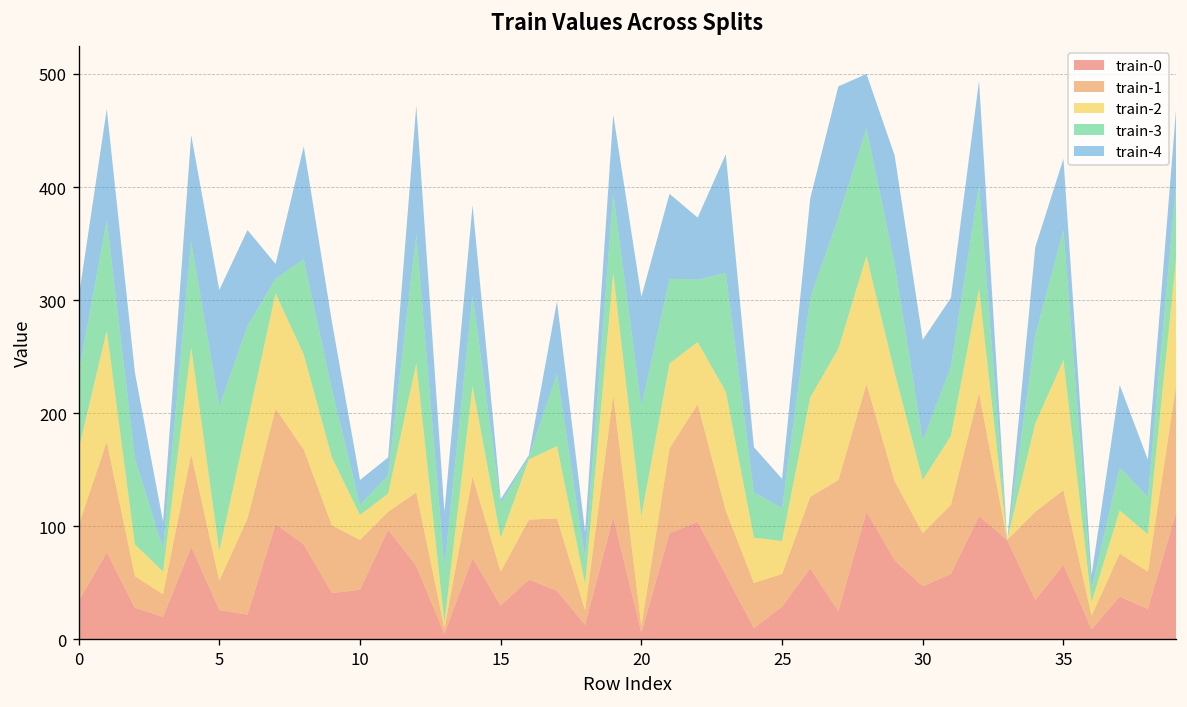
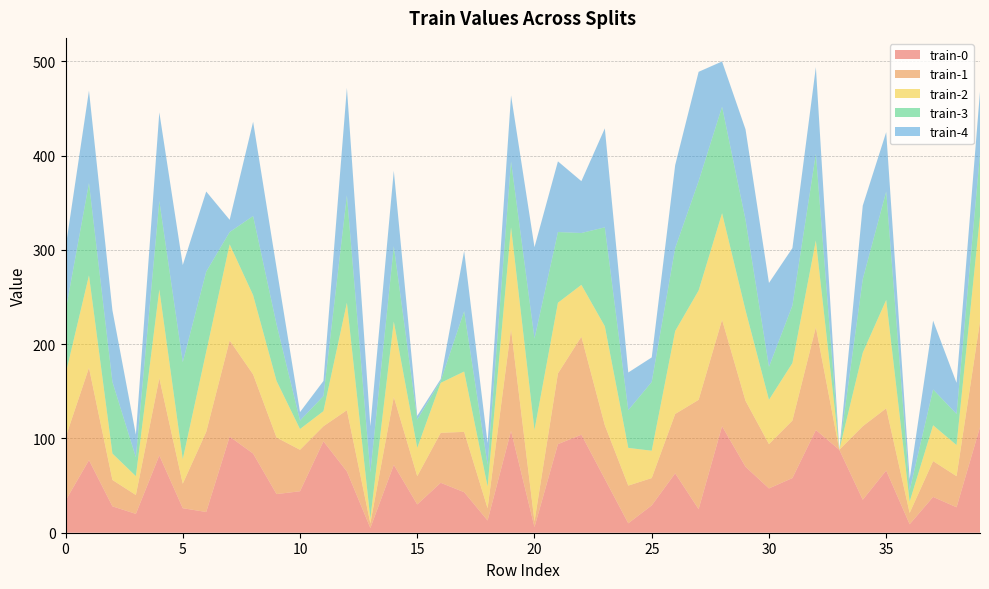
train-3, 5: 130 -> 100
train-4, 10: 20 -> 10
train-3, 25: 30 -> 70
